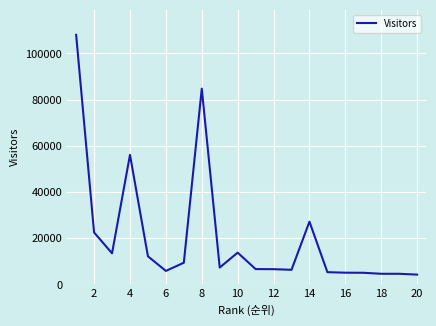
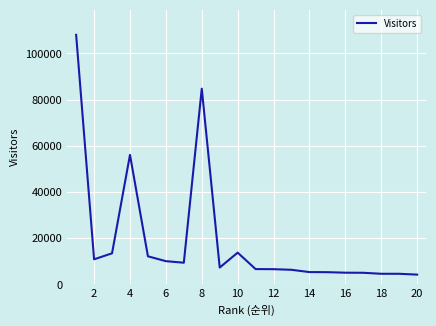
2: 23000 -> 11000
6: 6000 -> 10000
14: 27000 -> 5000
